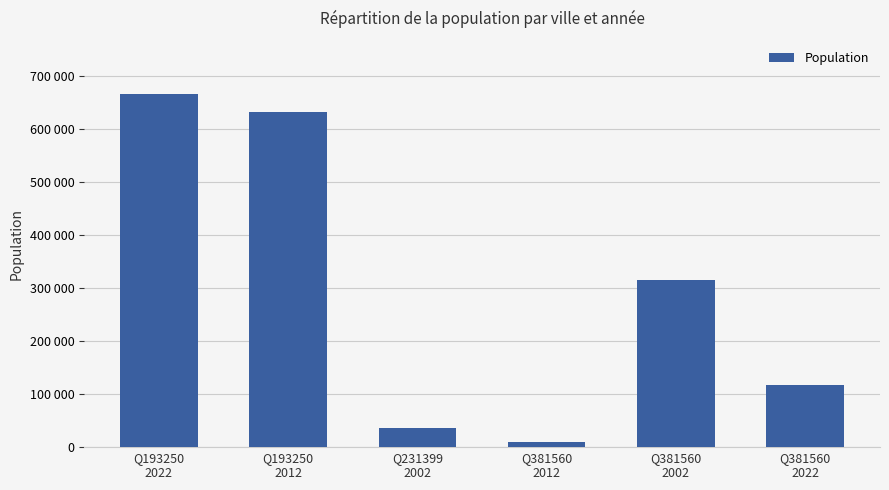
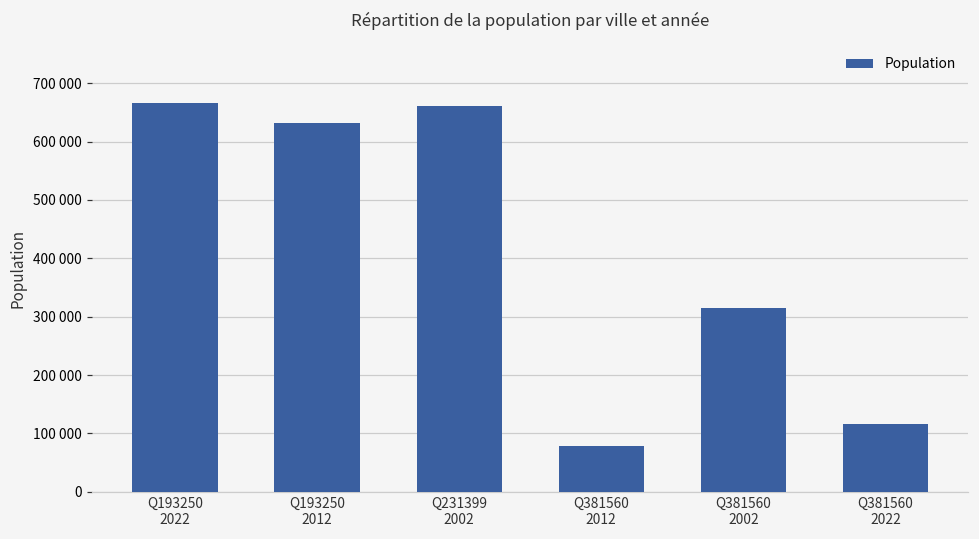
Q231399 2002: 40000 -> 660000
Q381560 2012: 10000 -> 80000
